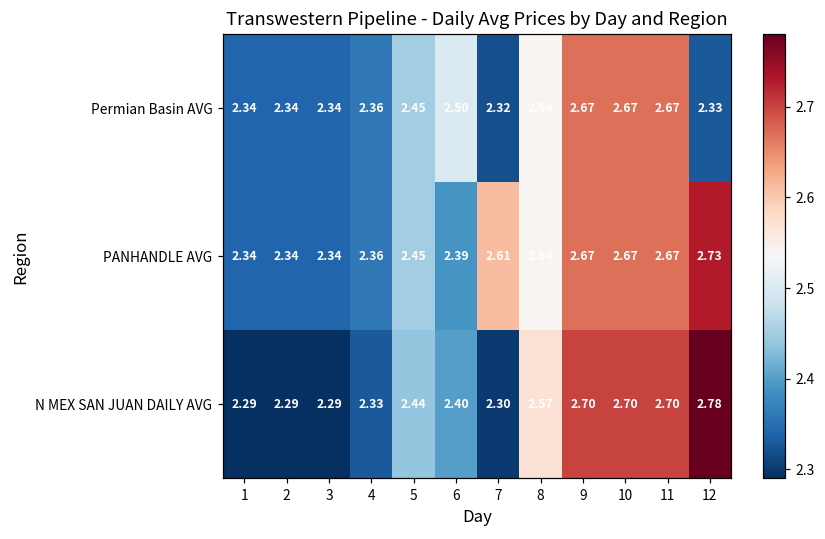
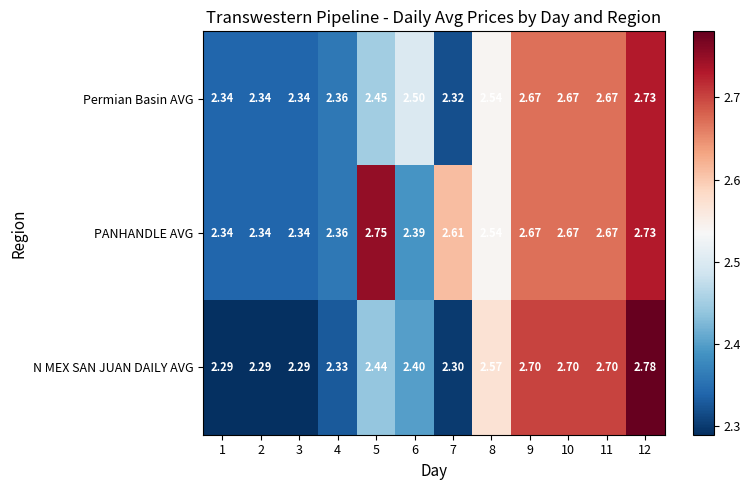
Permian Basin AVG, 12: 2.33 -> 2.73
PANHANDLE AVG, 5: 2.45 -> 2.75
